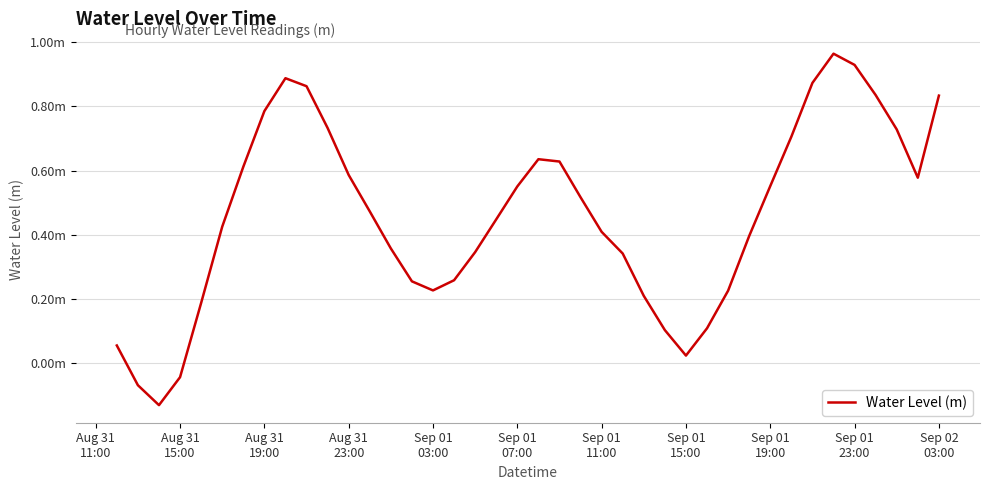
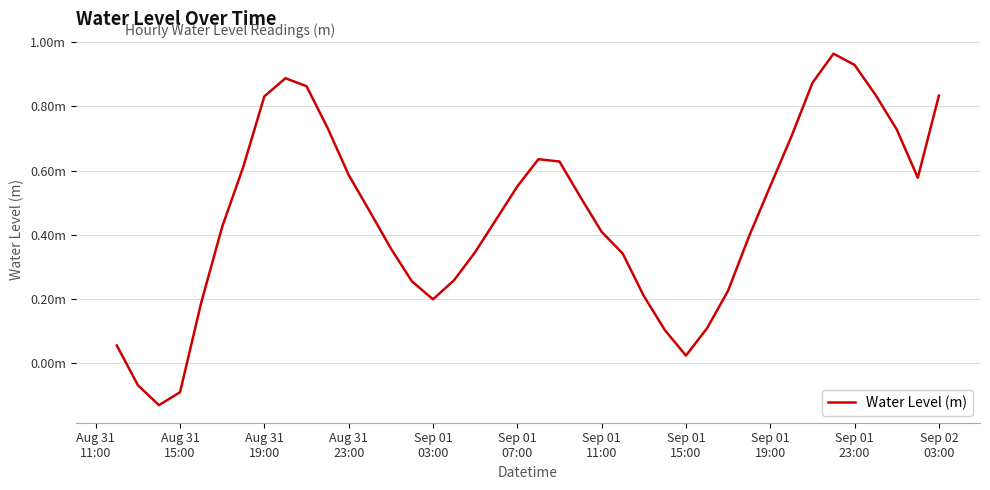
Aug 31 15:00: -0.04m -> -0.09m
Aug 31 19:00: 0.79m -> 0.83m
Sep 01 03:00: 0.23m -> 0.20m
